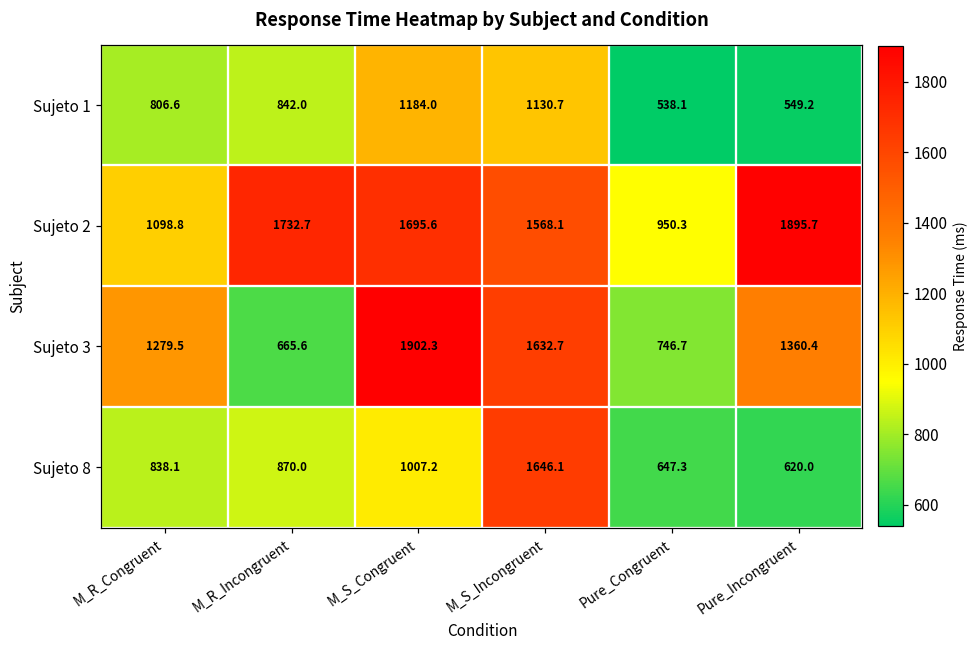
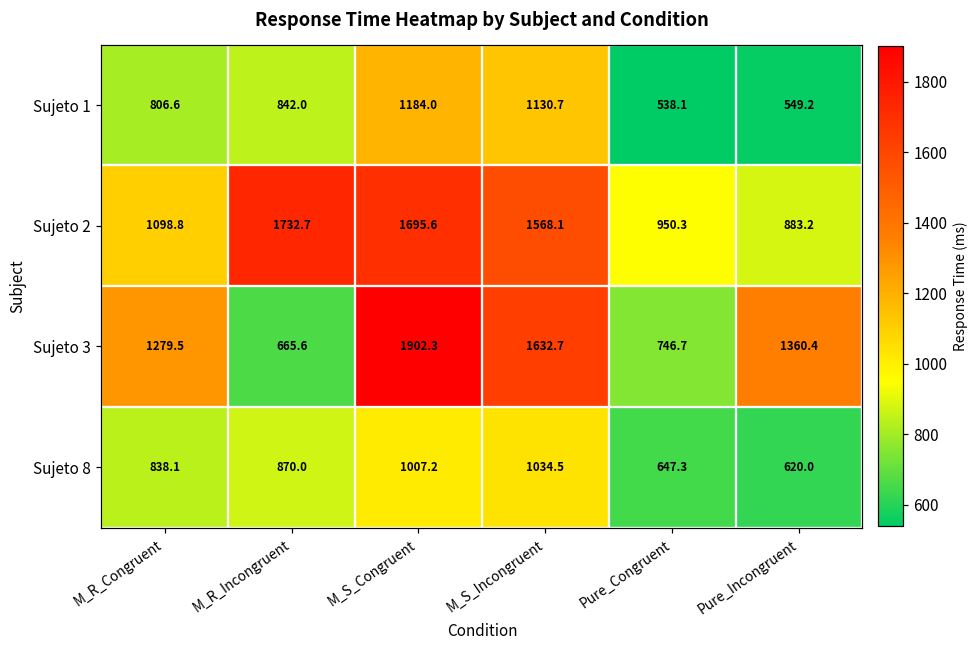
Sujeto 2, Pure_Incongruent: 1895.7 -> 883.2
Sujeto 8, M_S_Incongruent: 1646.1 -> 1034.5
